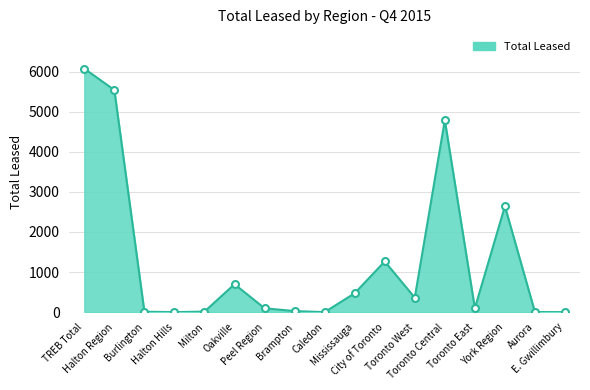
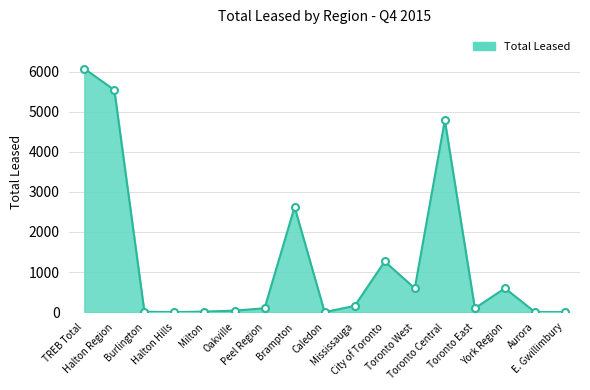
Oakville: 700 -> 0
Brampton: 0 -> 2600
Mississauga: 500 -> 200
Toronto West: 400 -> 600
York Region: 2600 -> 600
